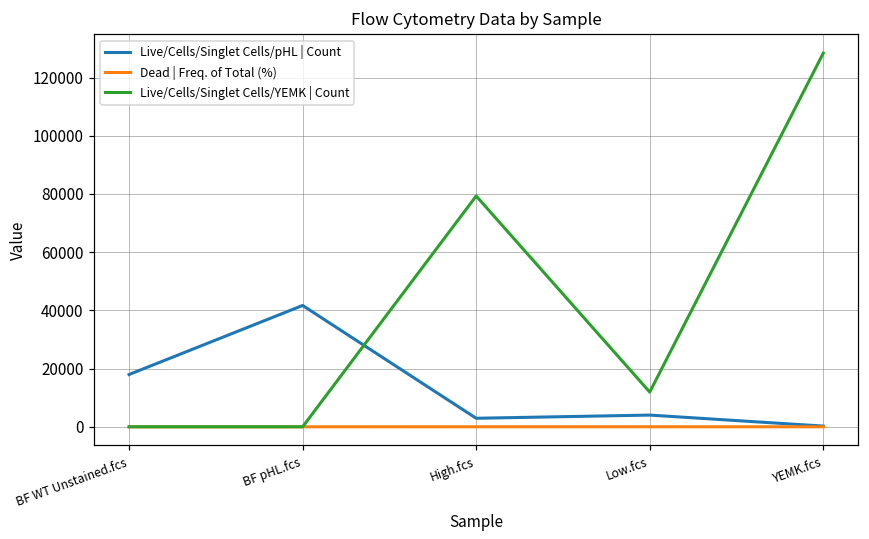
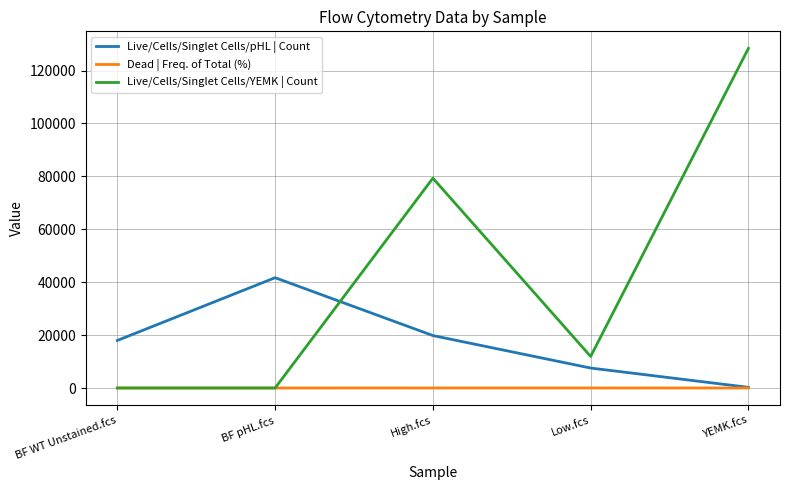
Live/Cells/Singlet Cells/pHL | Count, High.fcs: 3000 -> 20000
Live/Cells/Singlet Cells/pHL | Count, Low.fcs: 4000 -> 8000
